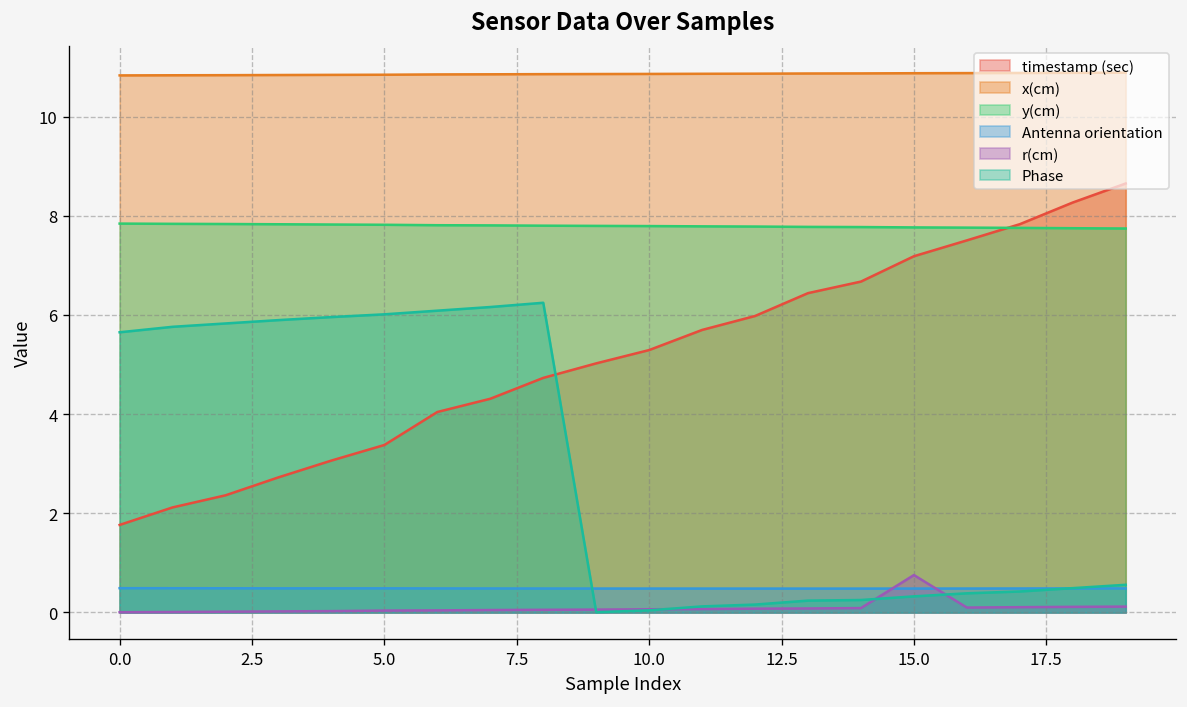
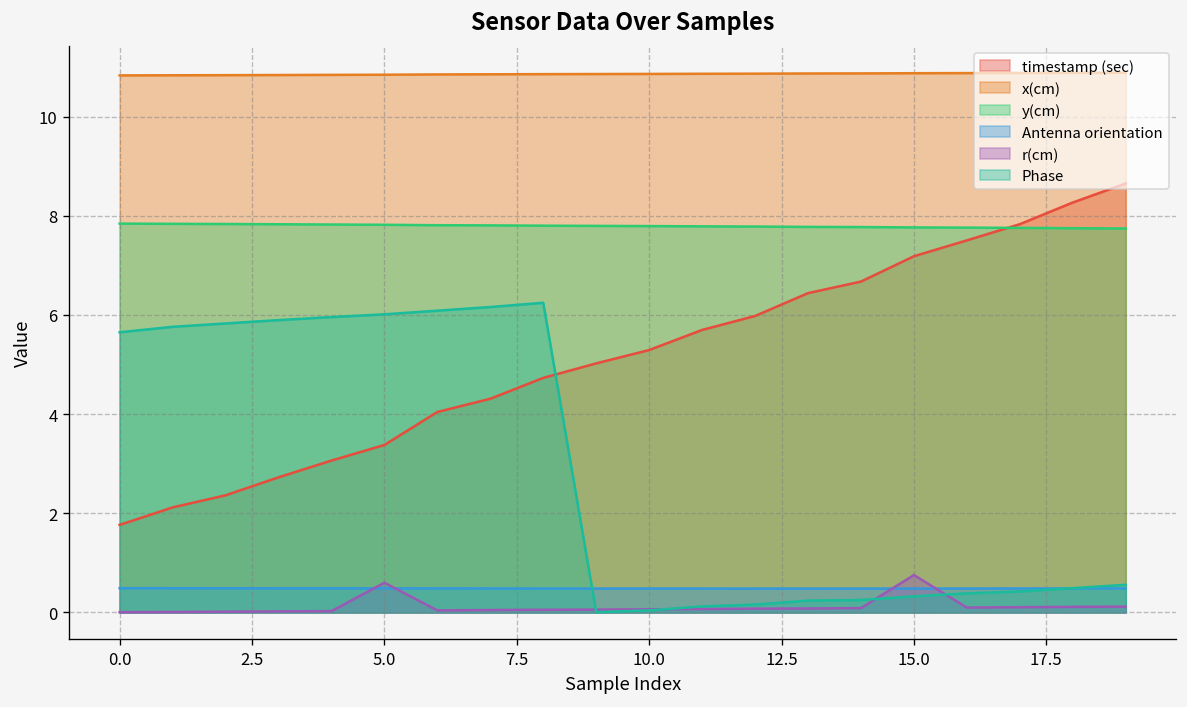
r(cm), 5.0: 0.0 -> 0.6
